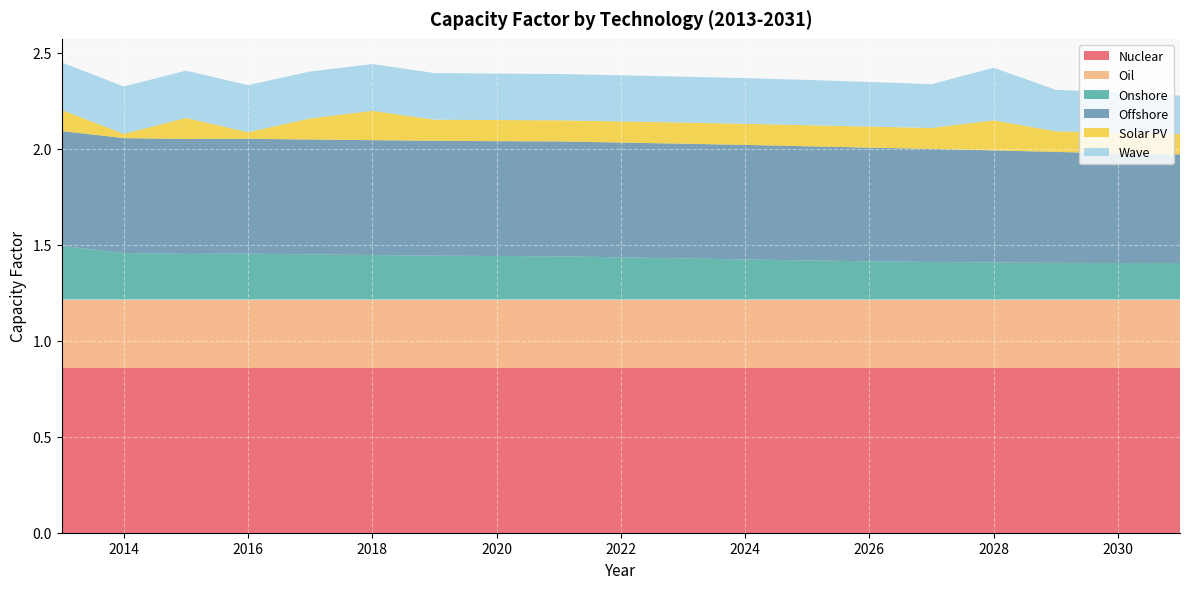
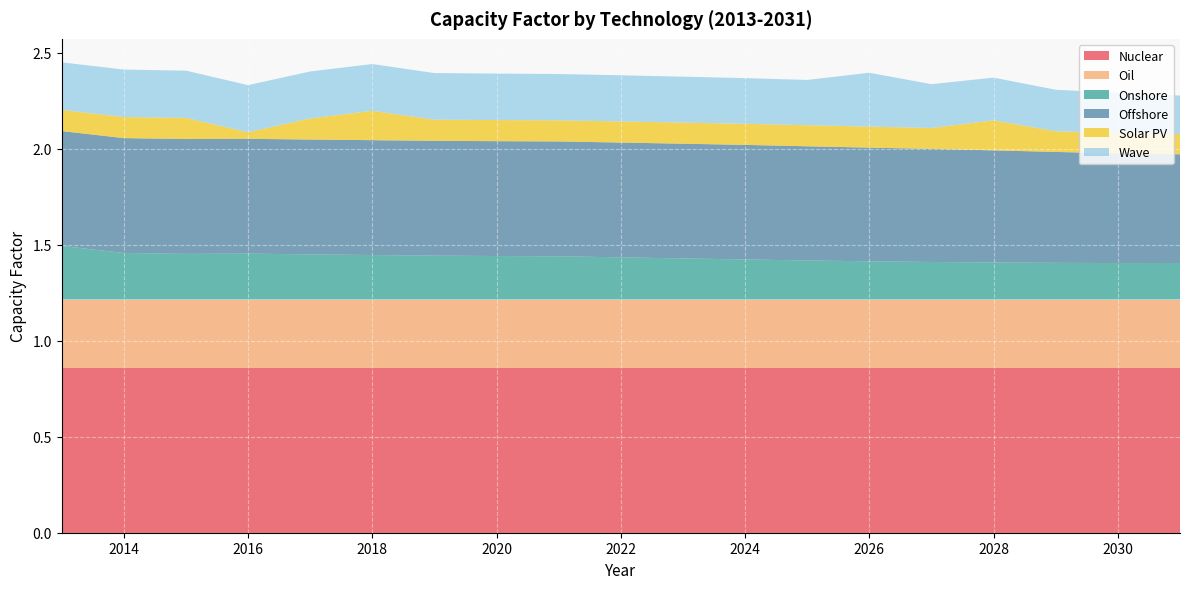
Solar PV, 2014: 0.02 -> 0.11
Wave, 2026: 0.23 -> 0.28
Wave, 2028: 0.27 -> 0.22
